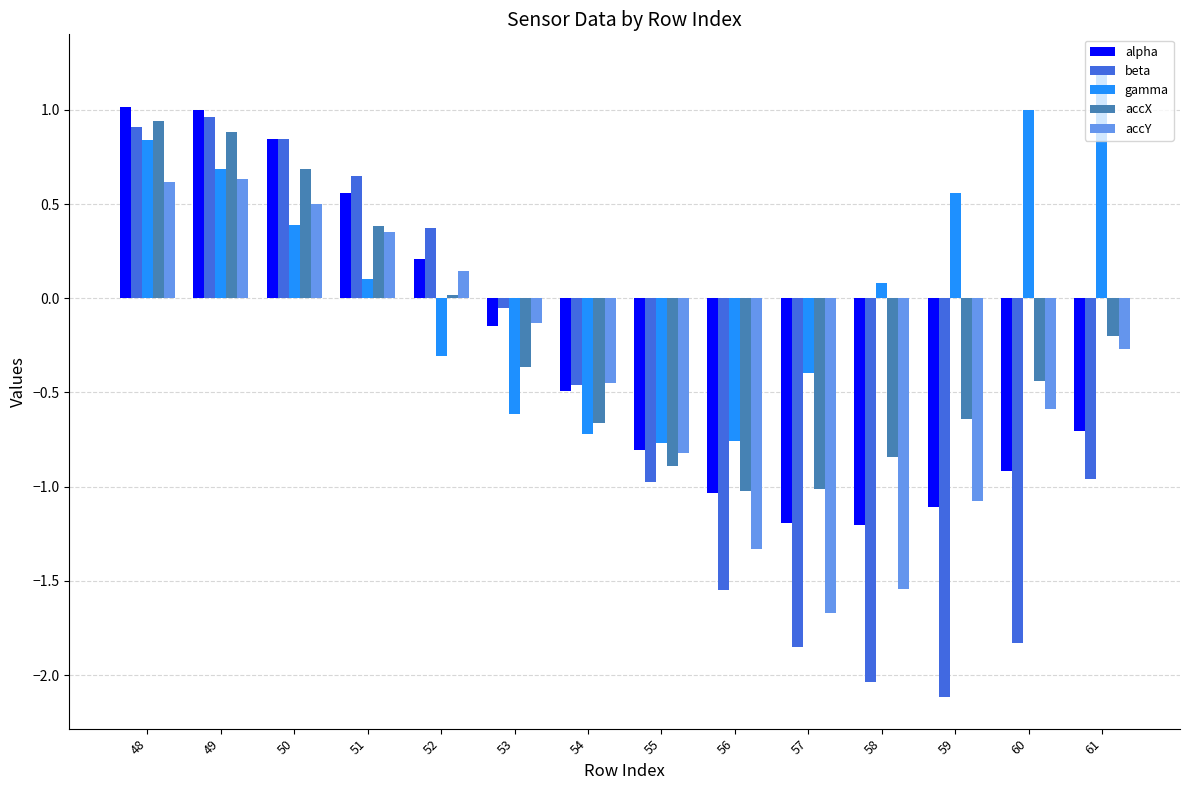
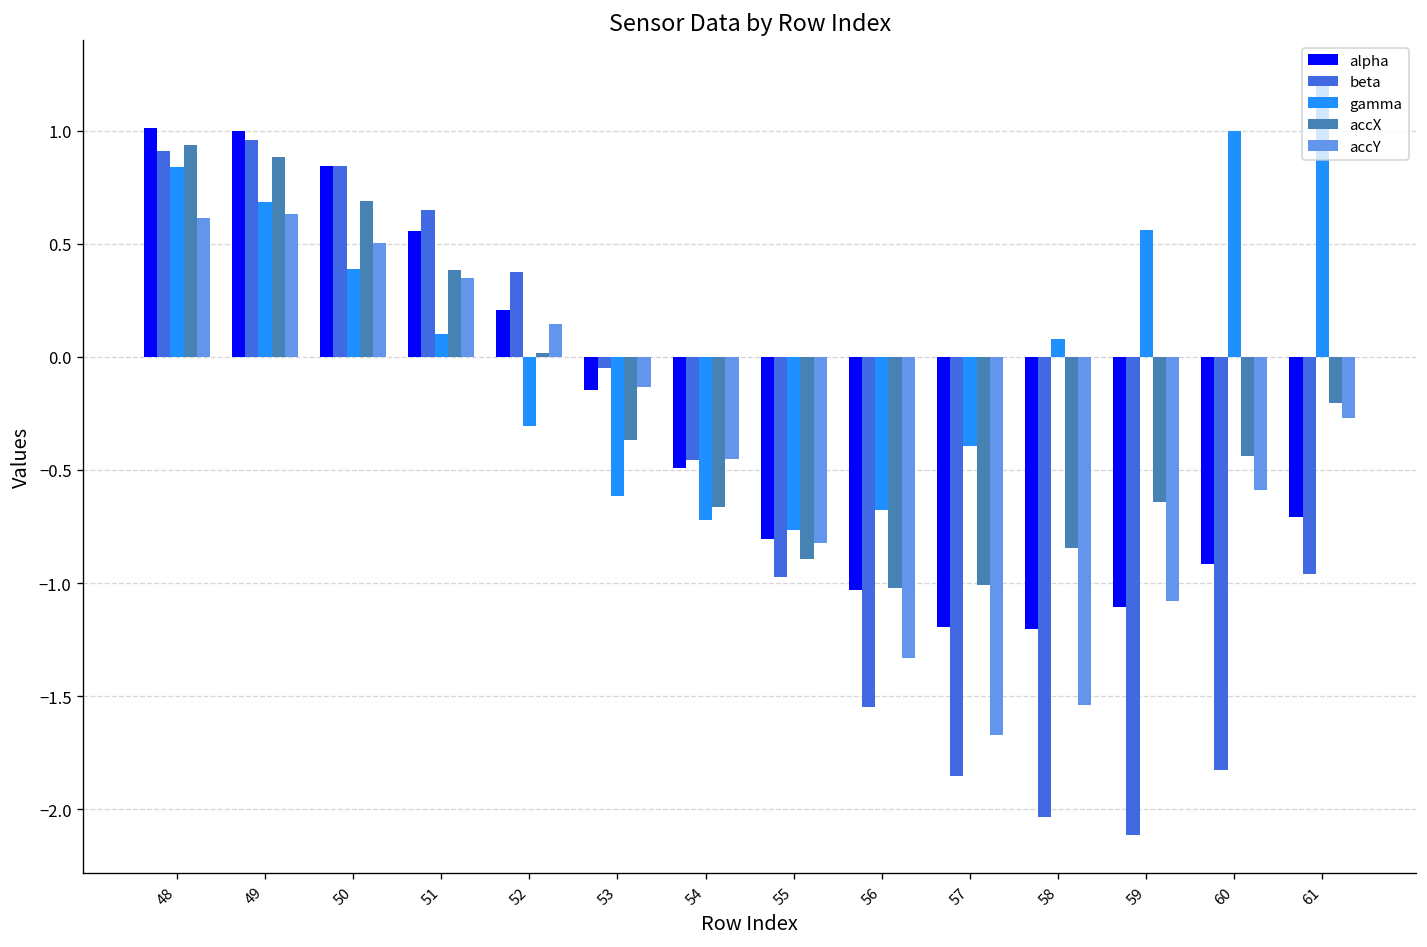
gamma, 56: -0.76 -> -0.68
